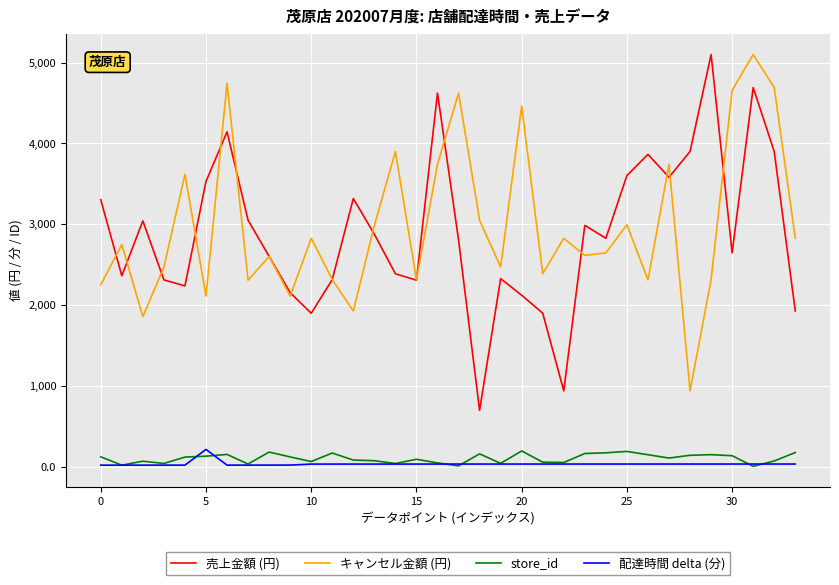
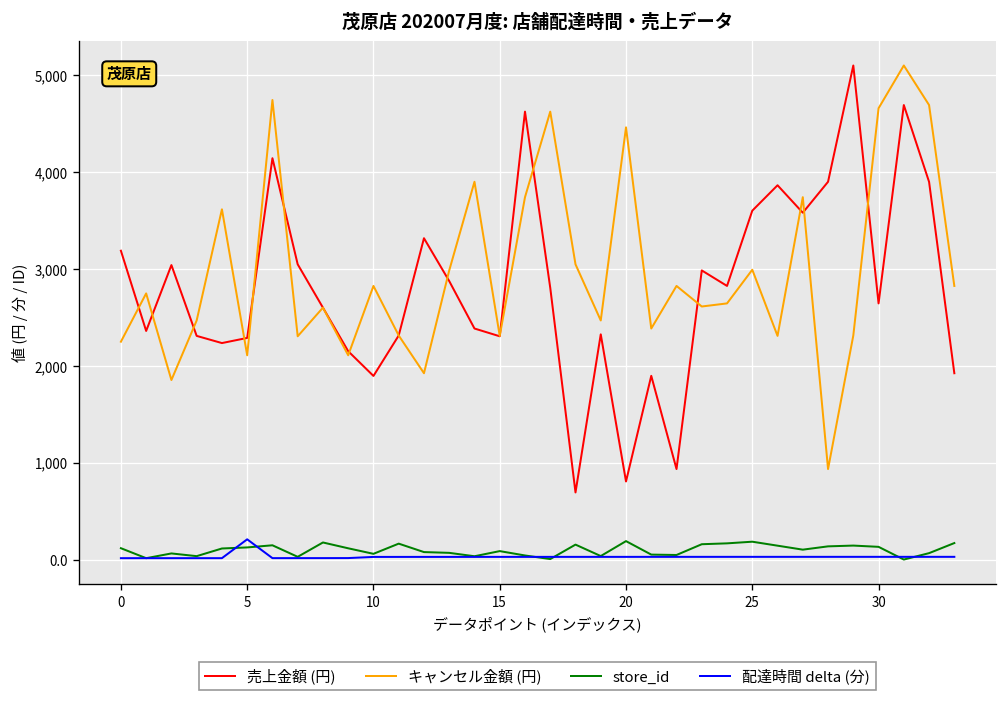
売上金額 (円), 0: 3,300 -> 3,200
売上金額 (円), 5: 3,500 -> 2,300
売上金額 (円), 20: 2,100 -> 800
